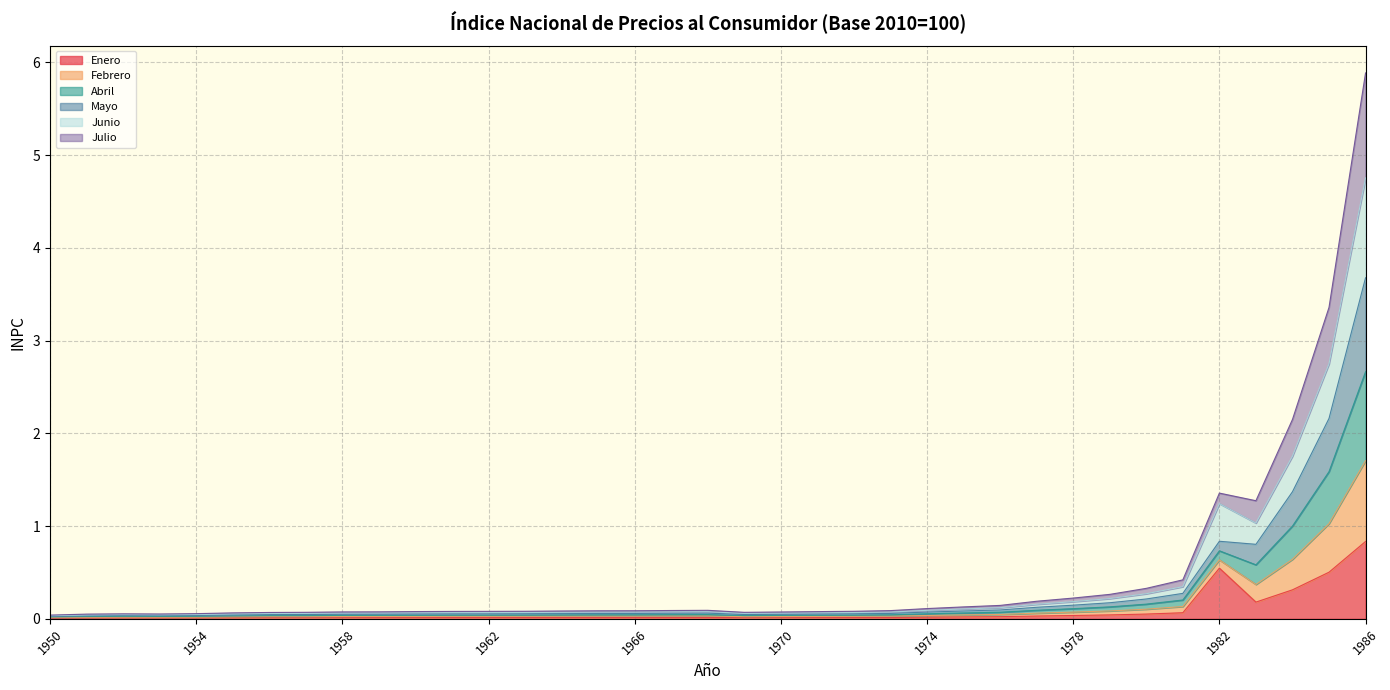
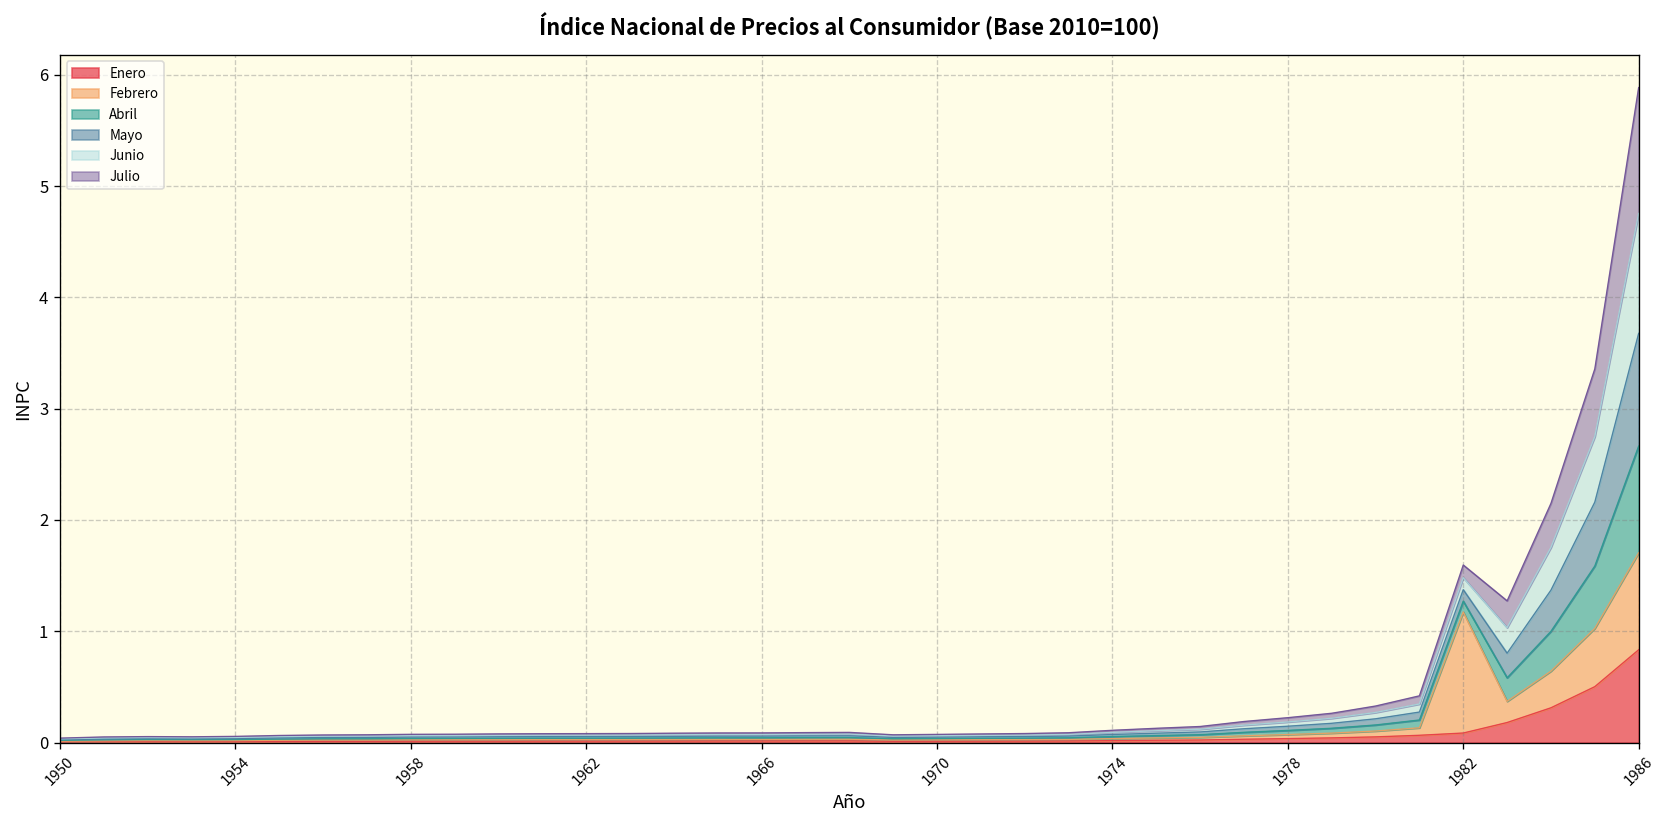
Enero, 1982: 0.5 -> 0.1
Febrero, 1982: 0.1 -> 1.1
Junio, 1982: 0.4 -> 0.1
